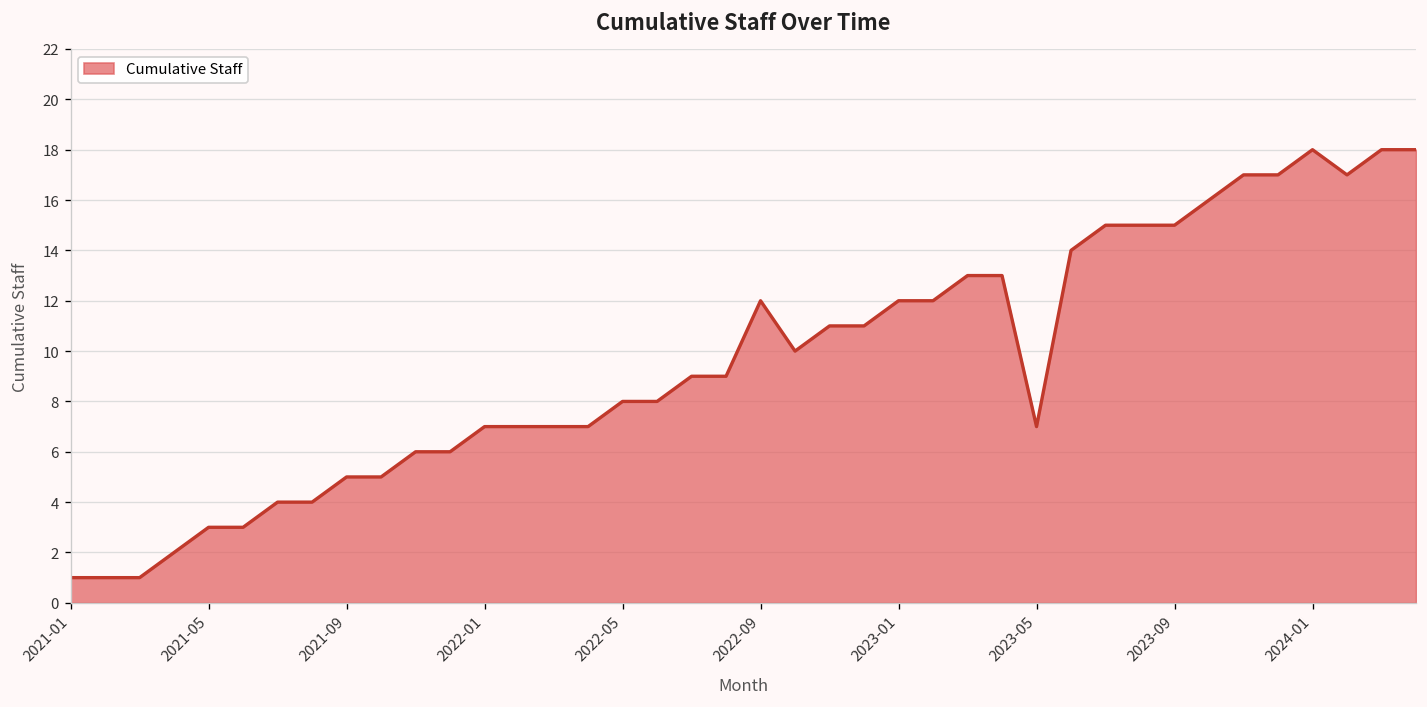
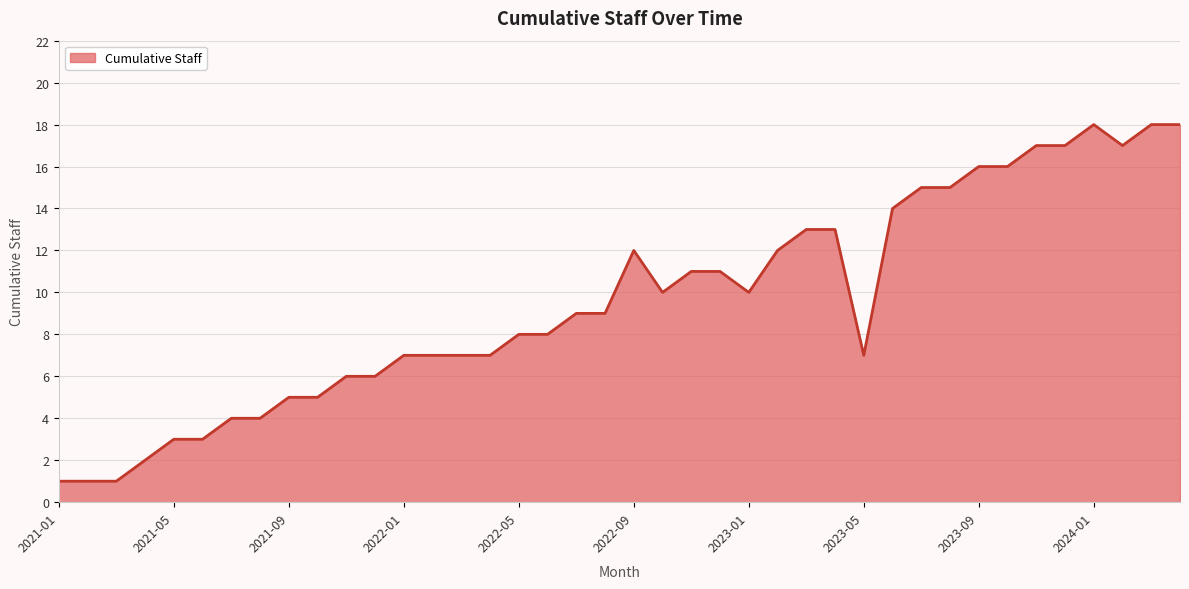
2023-01: 12 -> 10
2023-09: 15 -> 16
